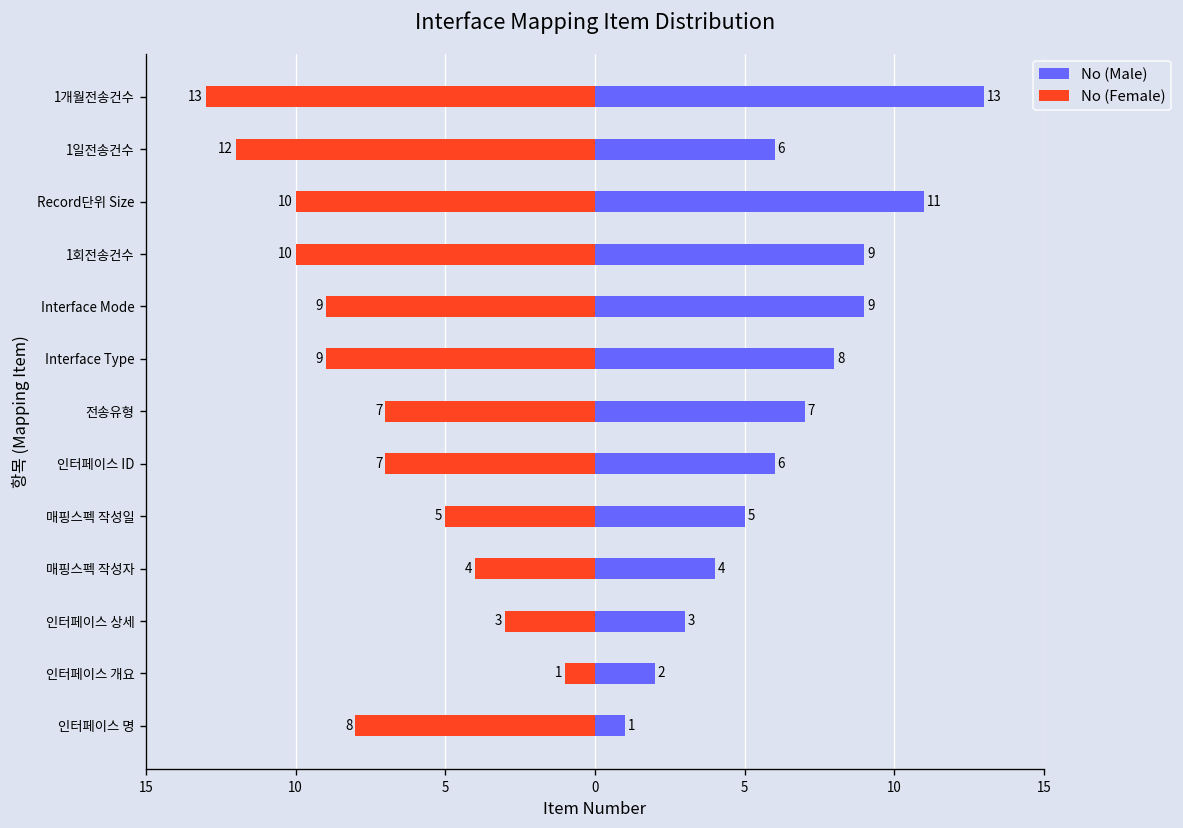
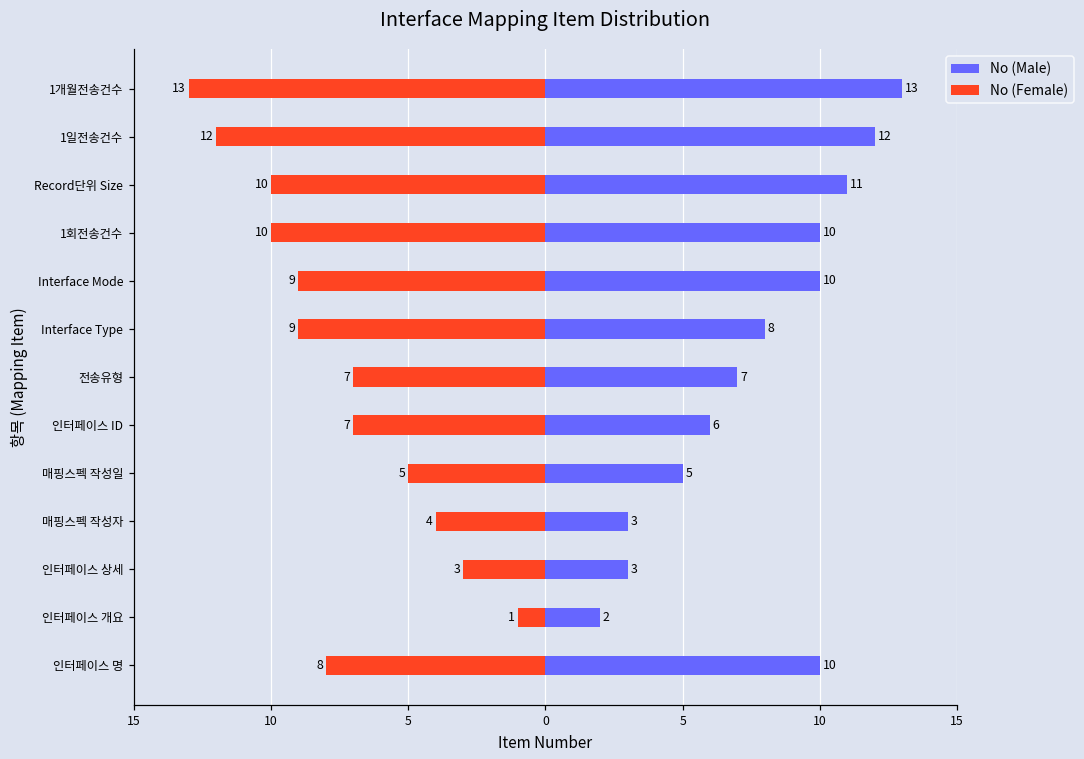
No (Male), 1일전송건수: 6 -> 12
No (Male), 1회전송건수: 9 -> 10
No (Male), Interface Mode: 9 -> 10
No (Male), 매핑스펙 작성자: 4 -> 3
No (Male), 인터페이스 명: 1 -> 10
